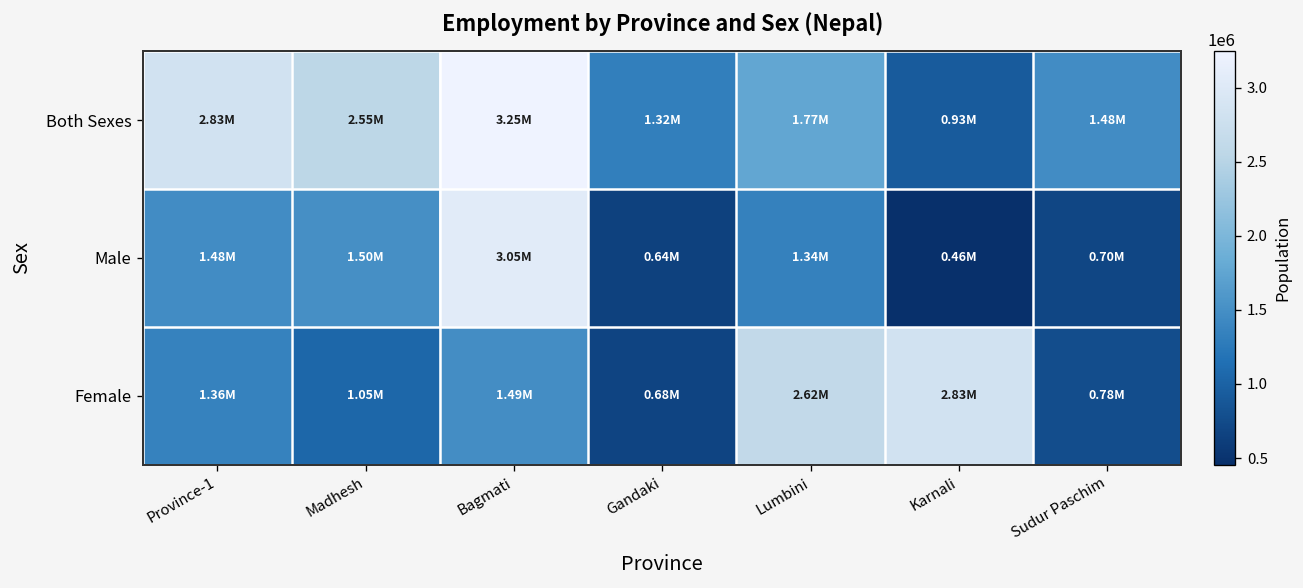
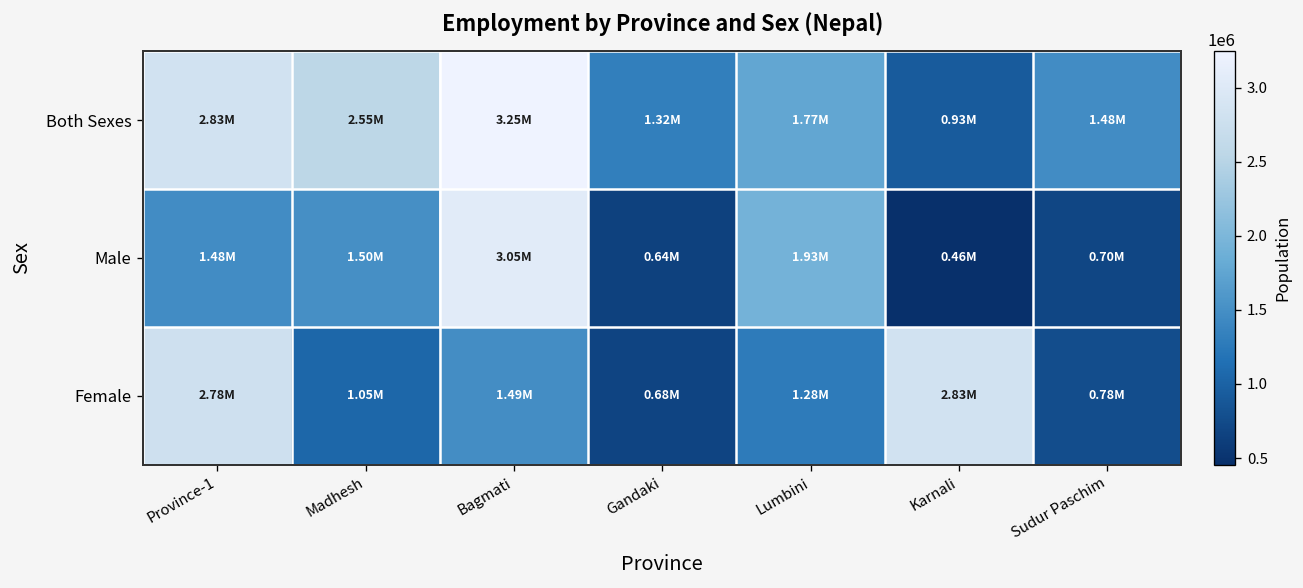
Male, Lumbini: 1.34M -> 1.93M
Female, Province-1: 1.36M -> 2.78M
Female, Lumbini: 2.62M -> 1.28M
